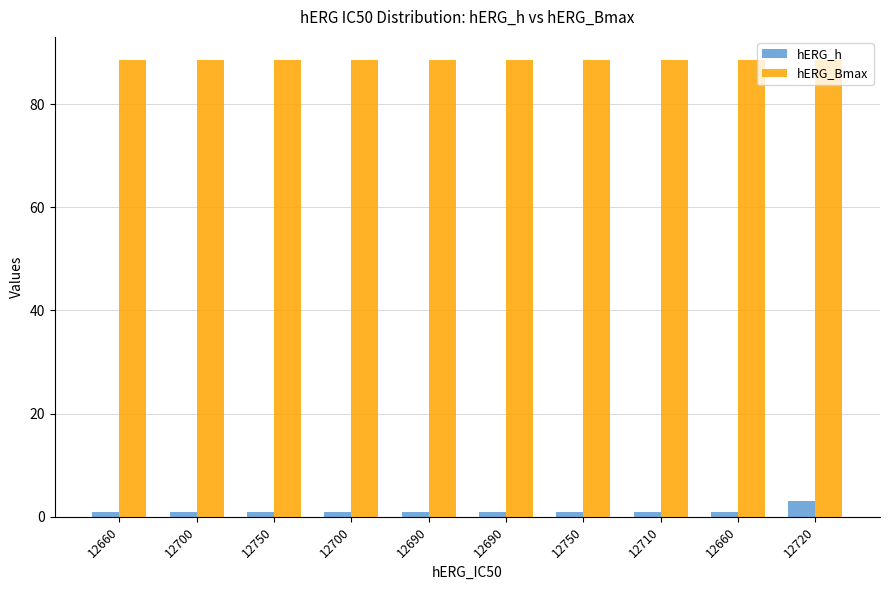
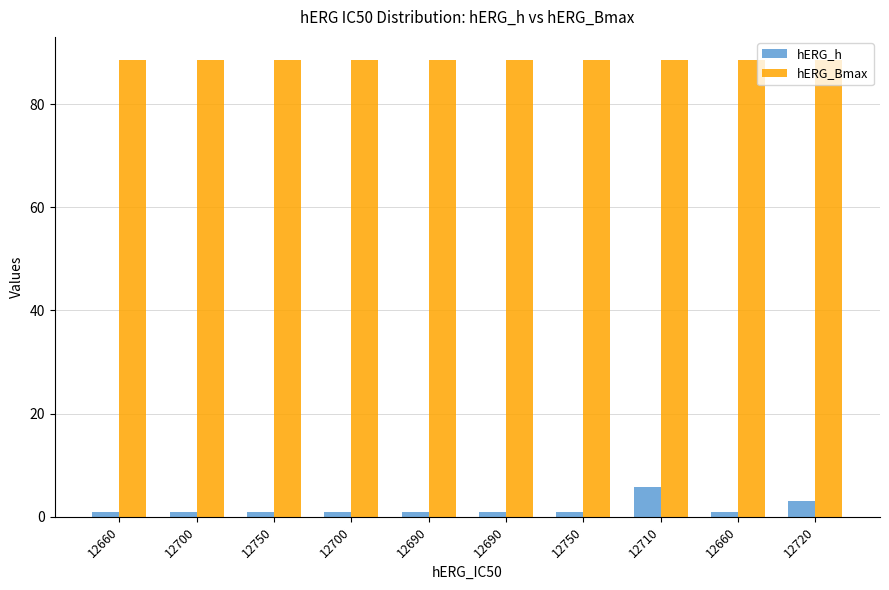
hERG_h, 12710: 1 -> 6
